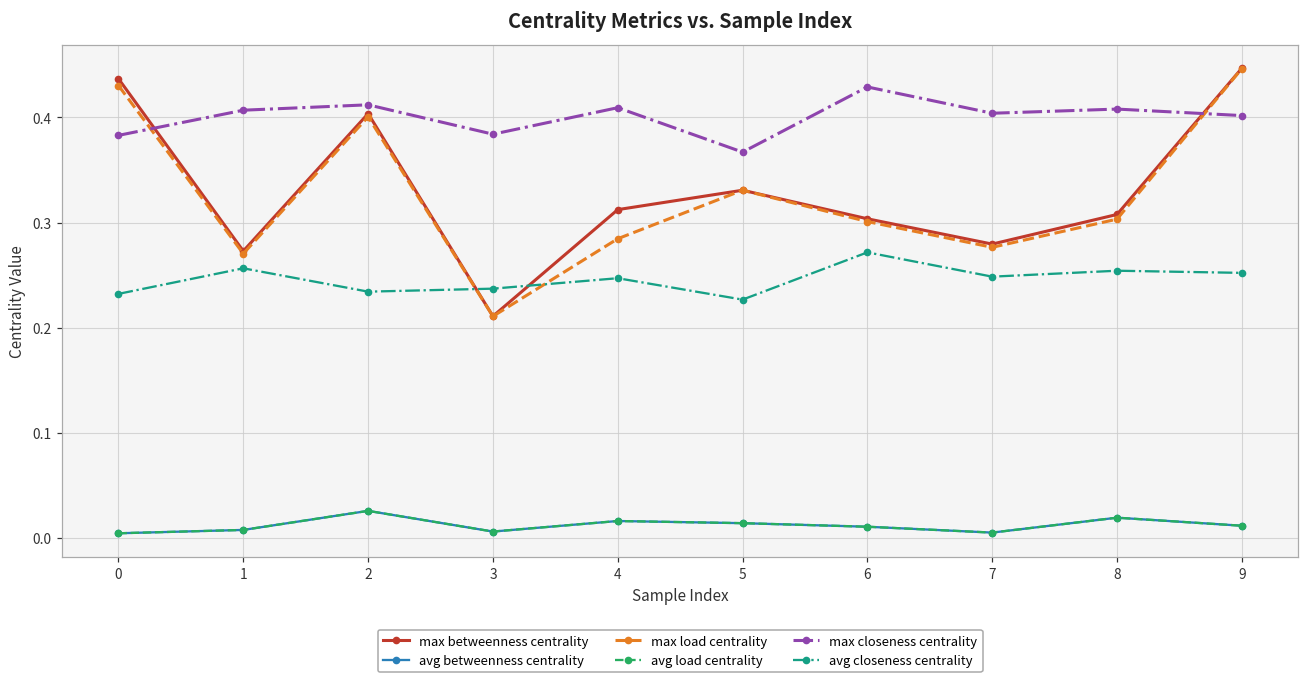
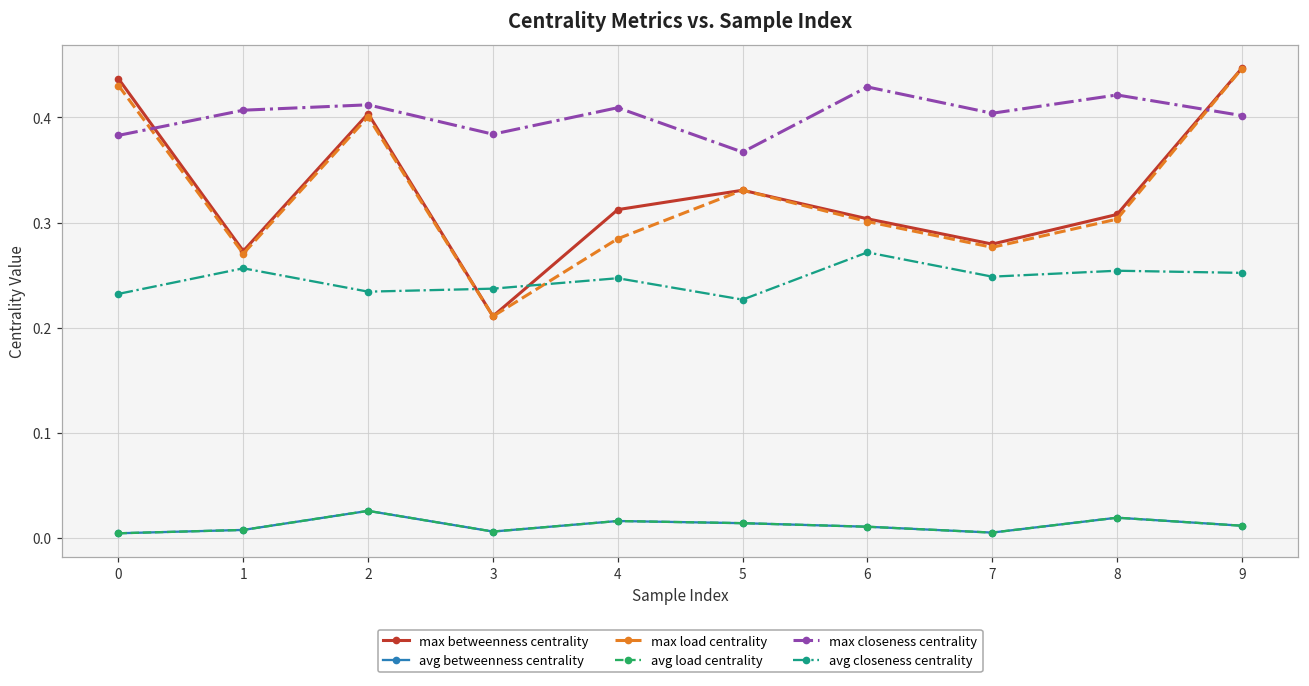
max closeness centrality, 8: 0.41 -> 0.42
